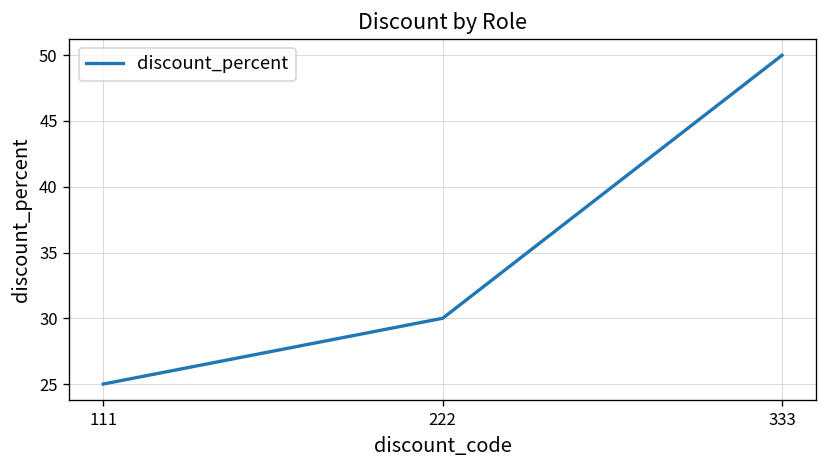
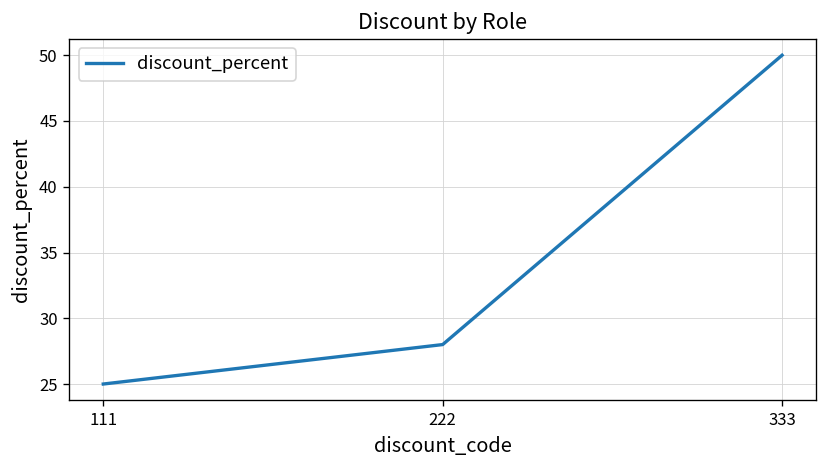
222: 30 -> 28
